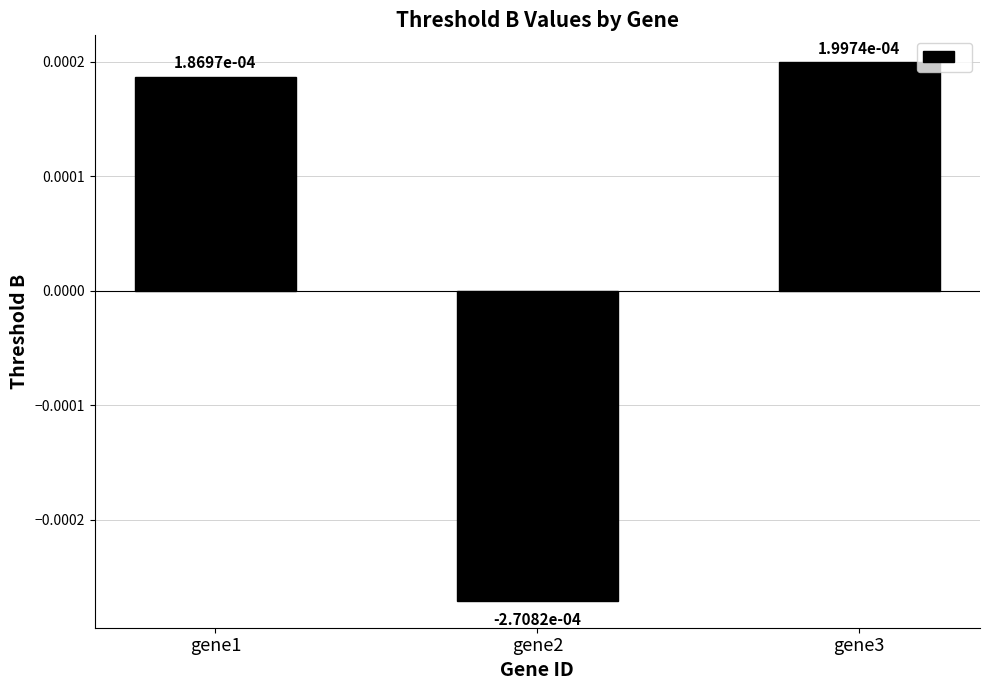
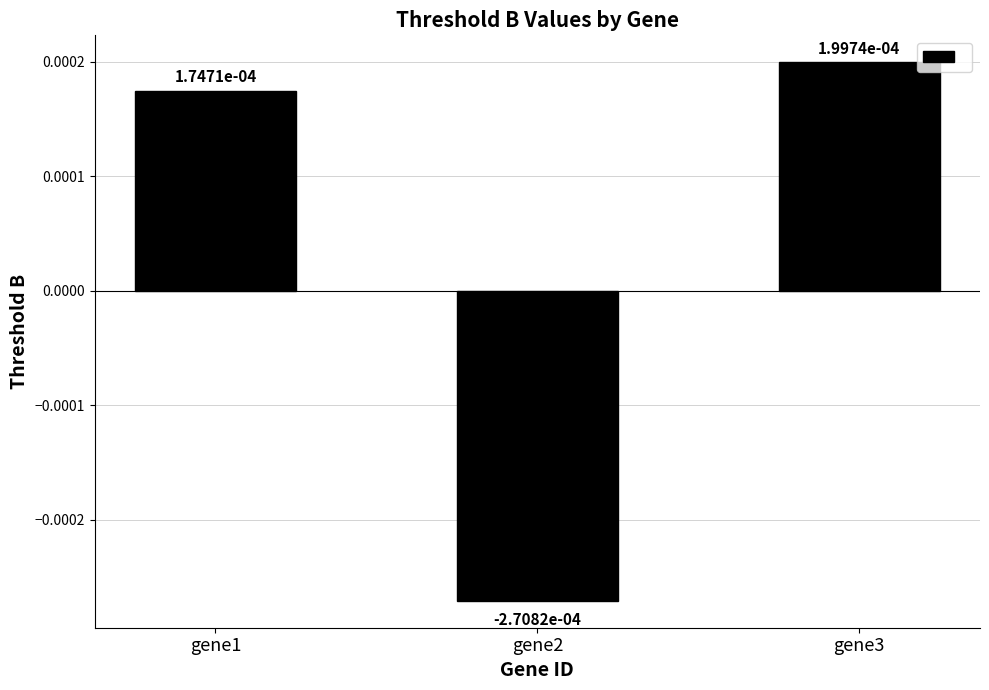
gene1: 1.8697e-04 -> 1.7471e-04
